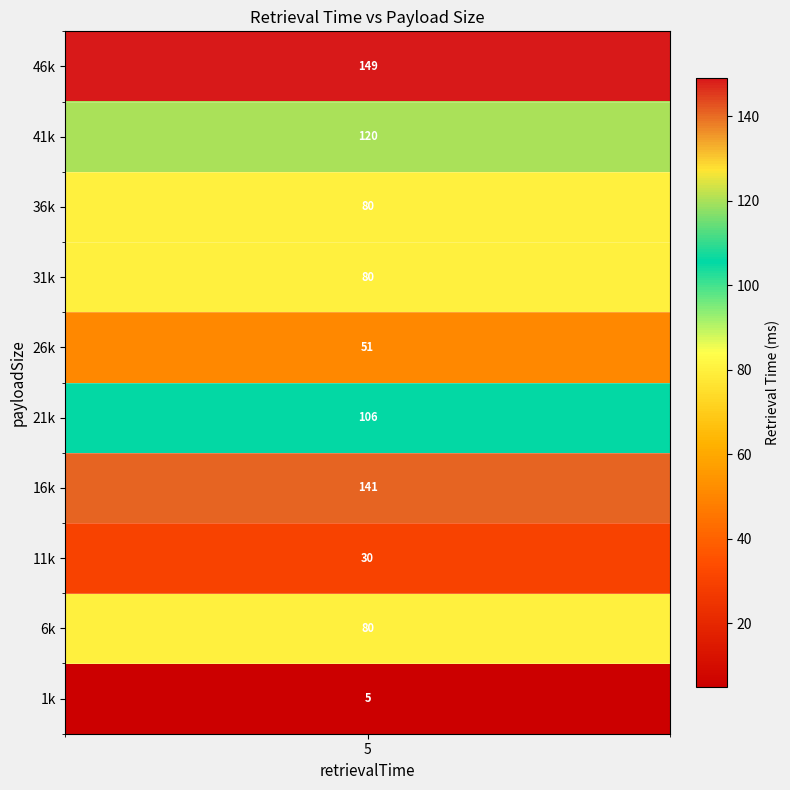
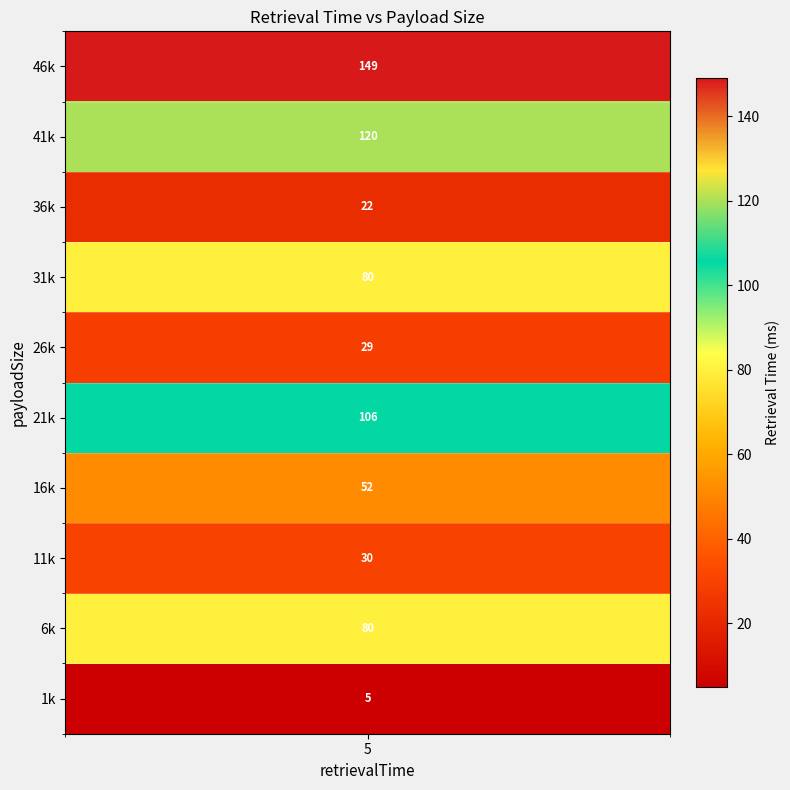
36k, 5: 80 -> 22
26k, 5: 51 -> 29
16k, 5: 141 -> 52
